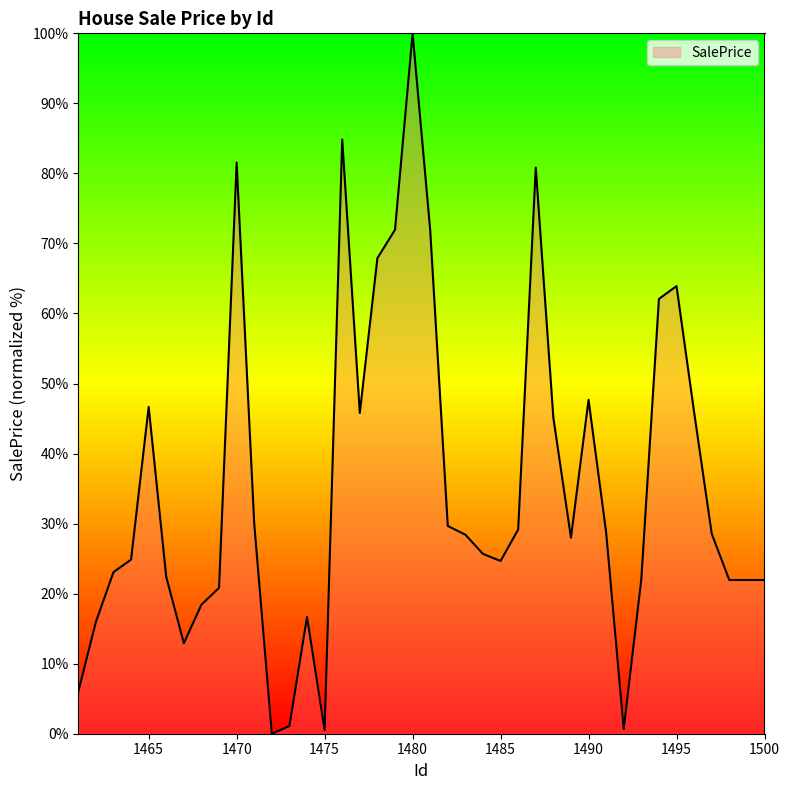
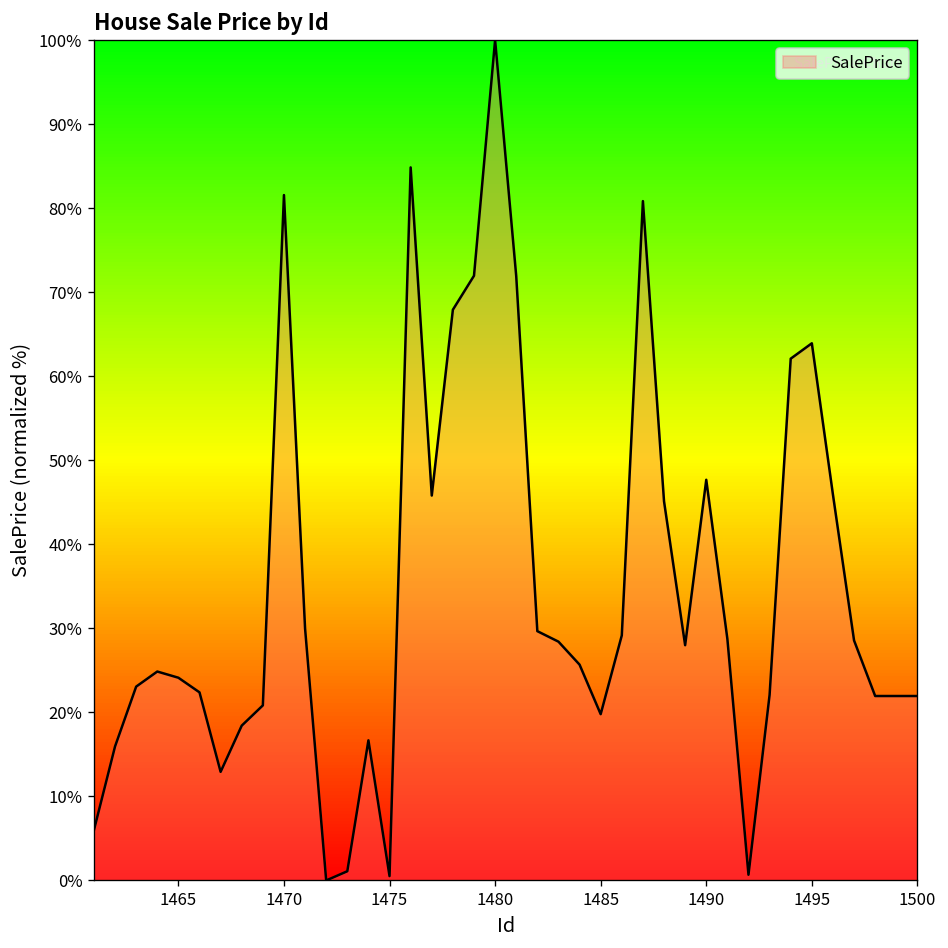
1465: 47% -> 24%
1485: 25% -> 20%
